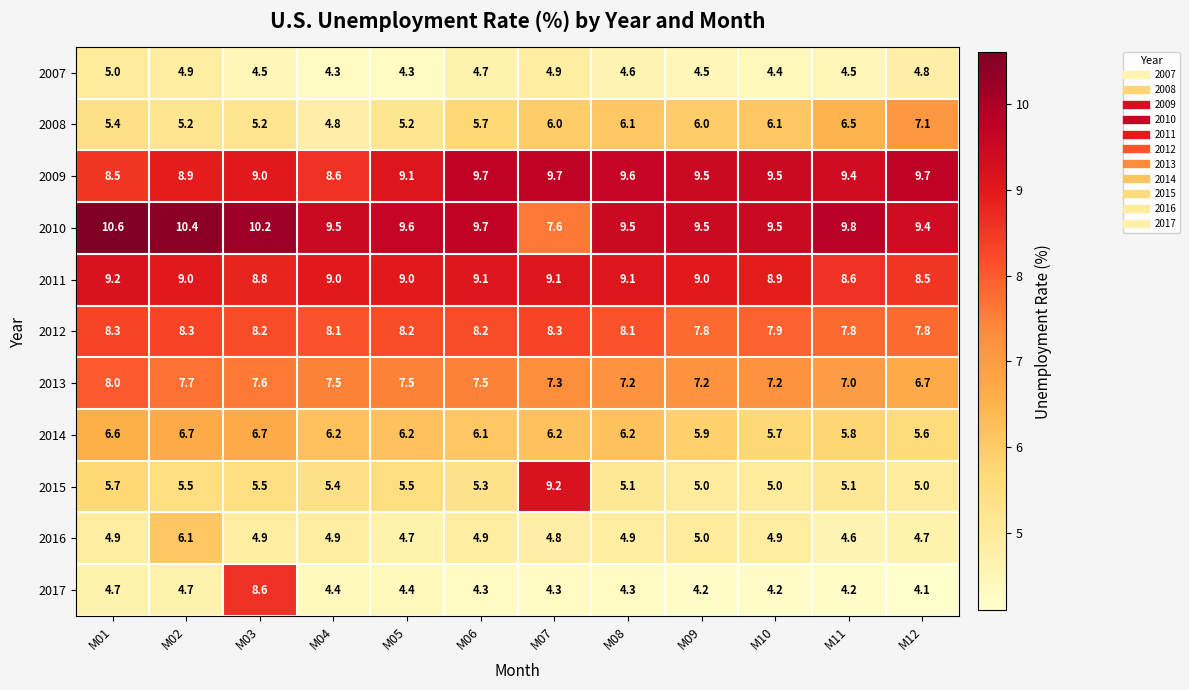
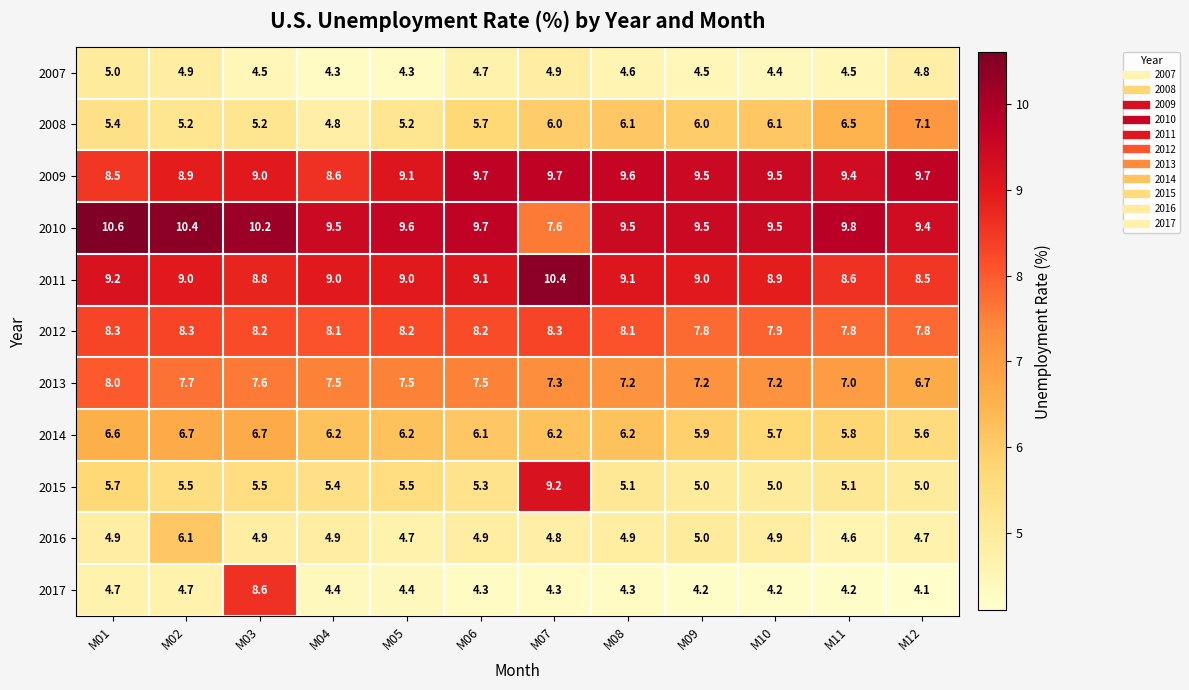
2011, M07: 9.1 -> 10.4
